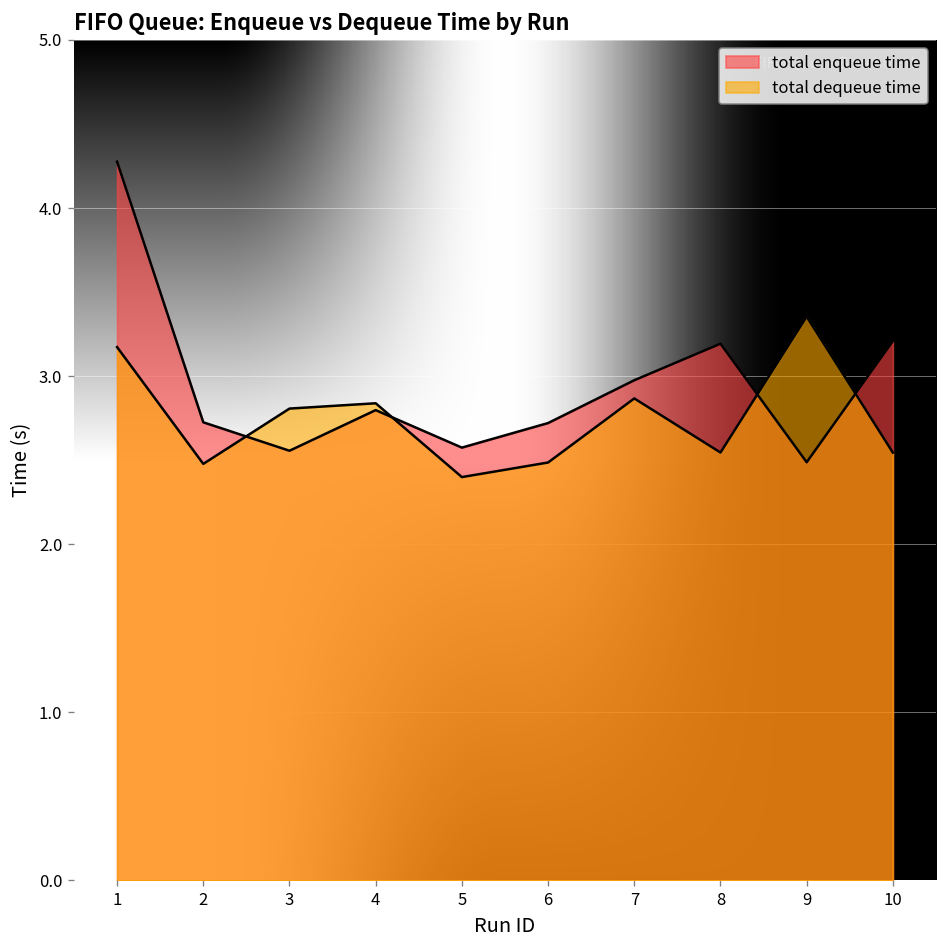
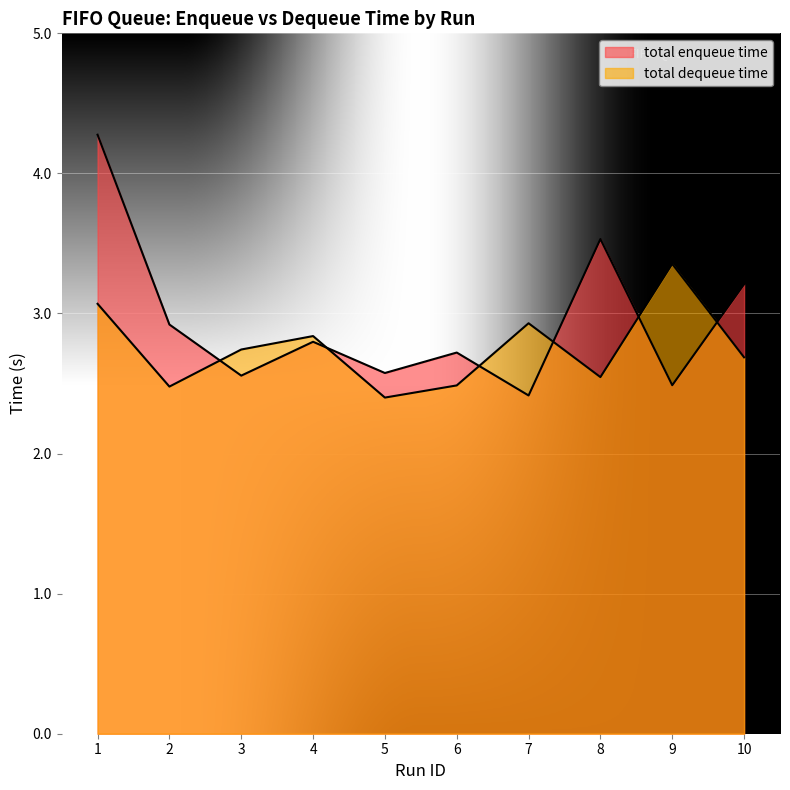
total dequeue time, 1: 3.17 -> 3.07
total enqueue time, 2: 2.73 -> 2.92
total dequeue time, 3: 2.81 -> 2.74
total enqueue time, 7: 2.98 -> 2.41
total dequeue time, 7: 2.87 -> 2.93
total enqueue time, 8: 3.19 -> 3.53
total dequeue time, 10: 2.55 -> 2.69
